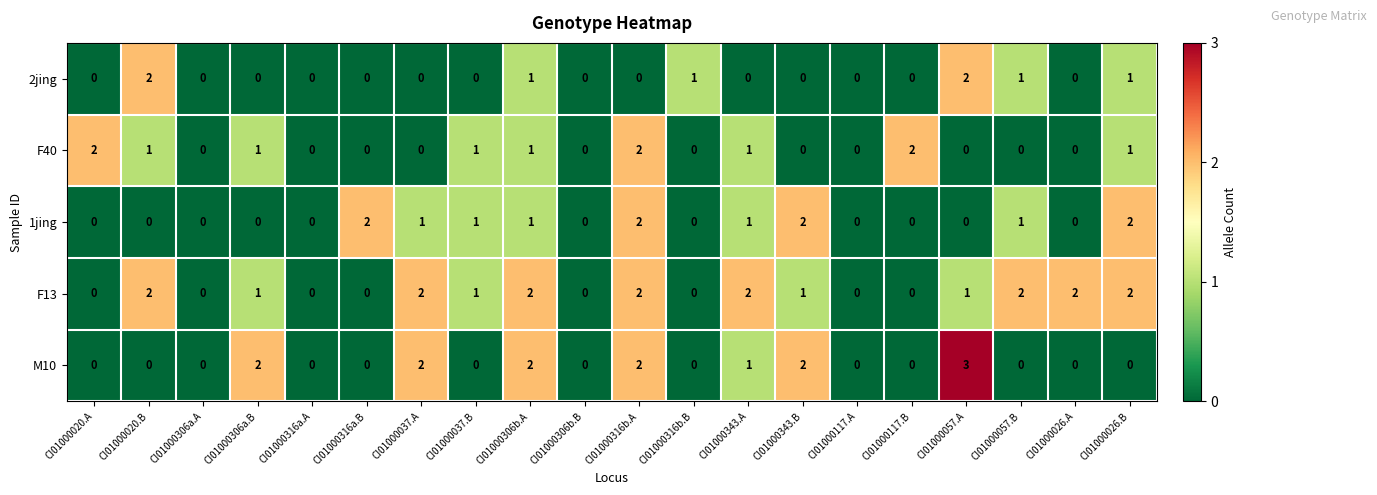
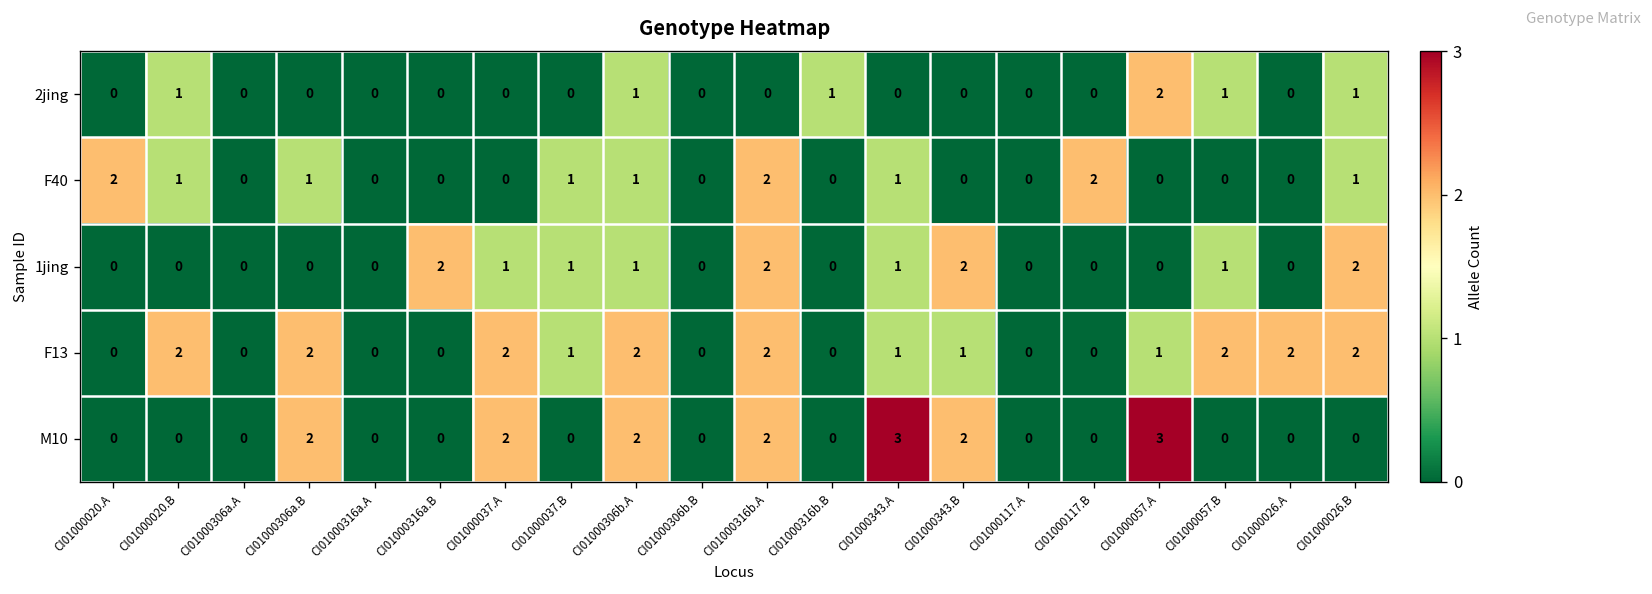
2jing, CI01000020.B: 2 -> 1
F13, CI01000306a.B: 1 -> 2
F13, CI01000343.A: 2 -> 1
M10, CI01000343.A: 1 -> 3
